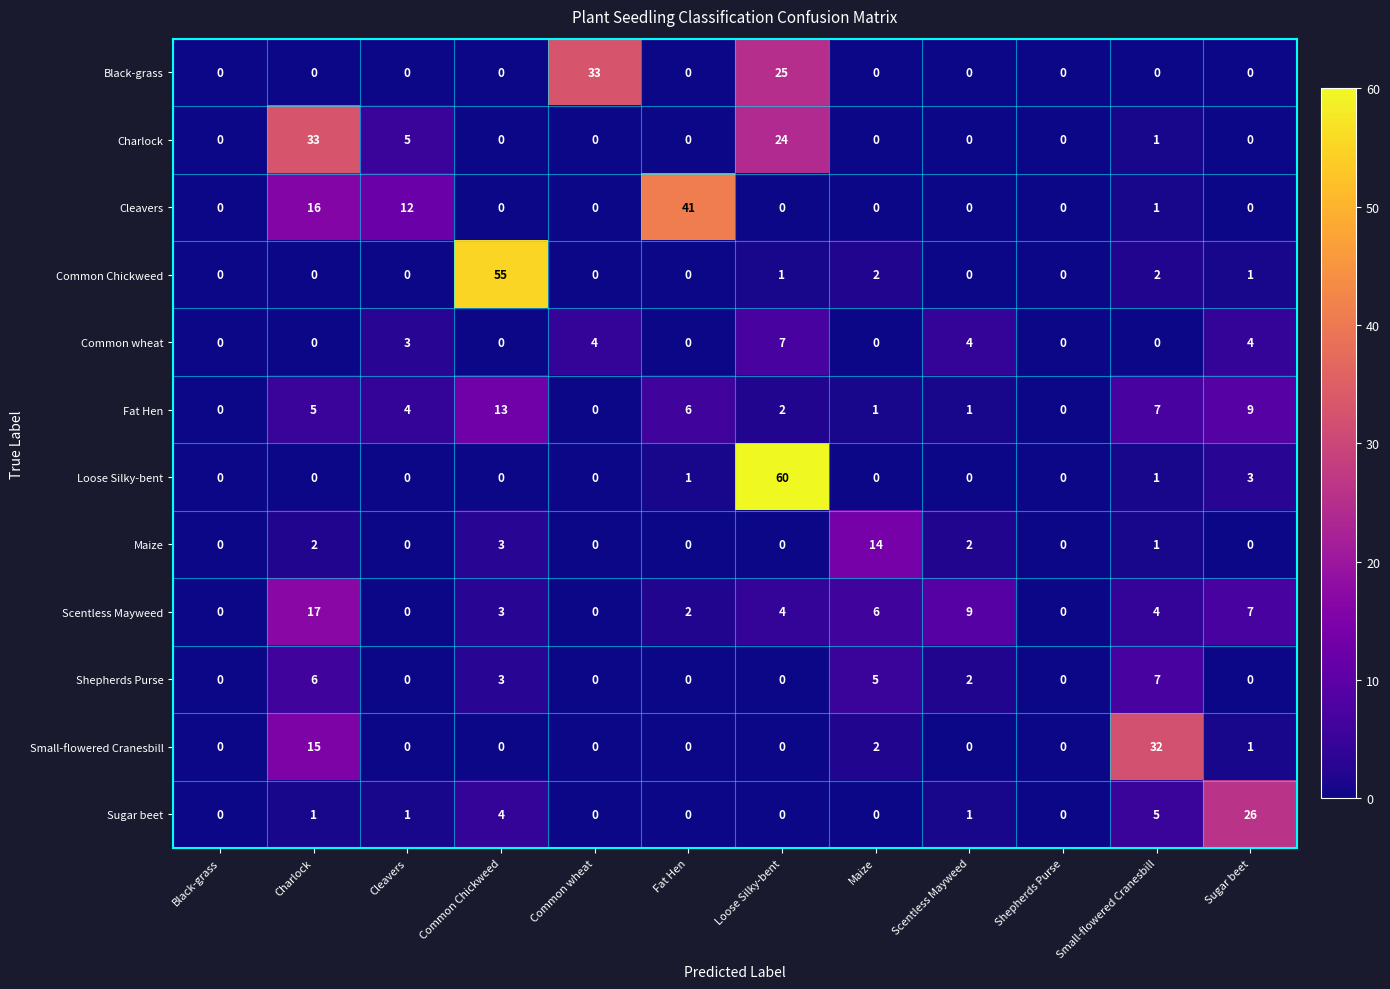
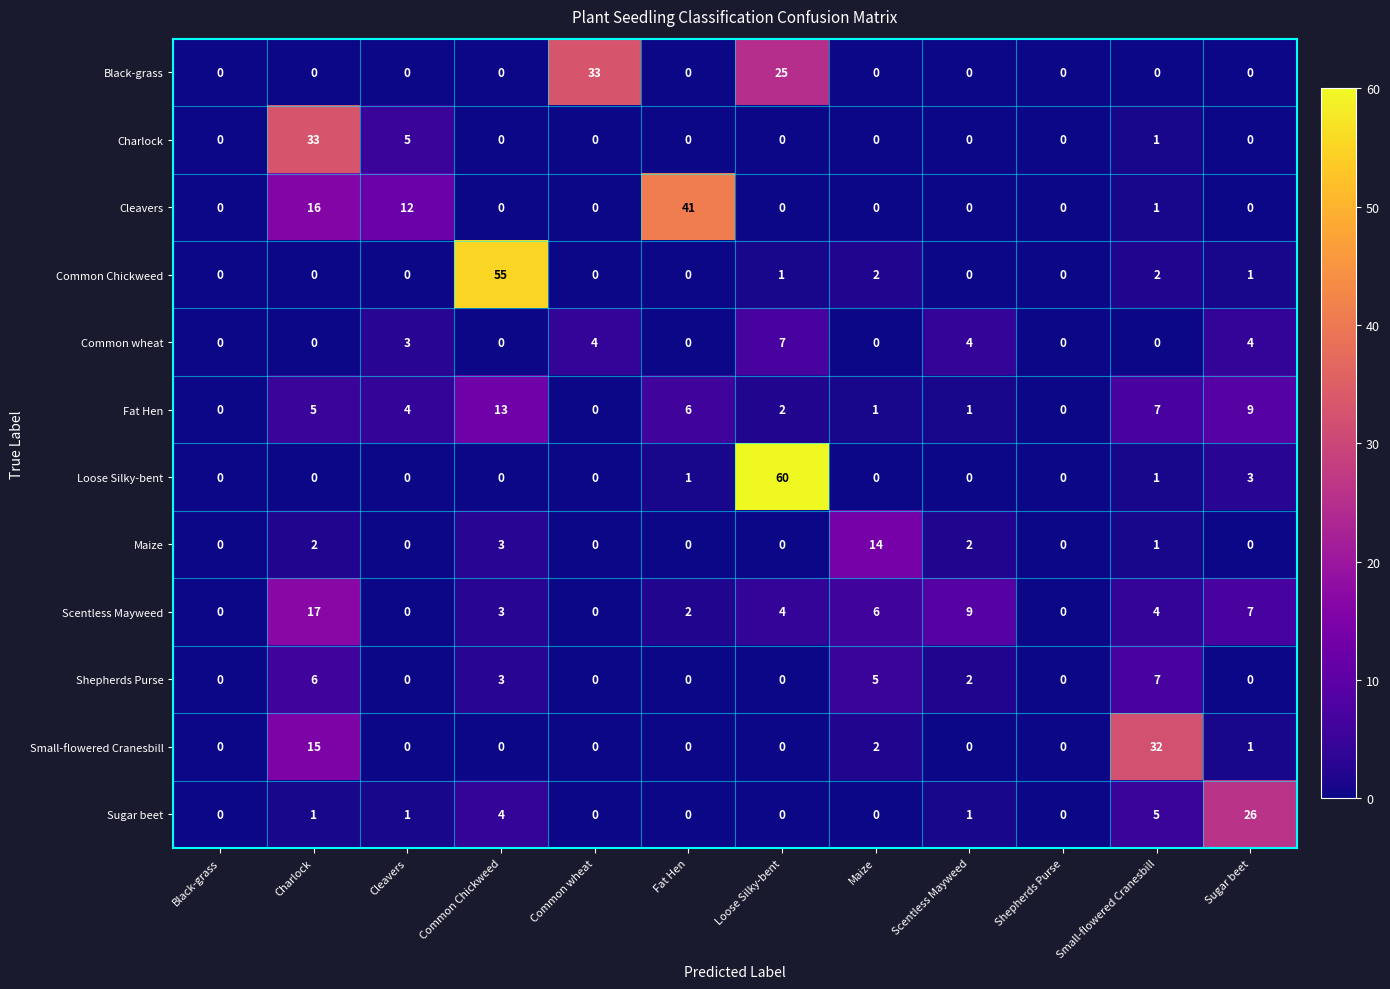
Charlock, Loose Silky-bent: 24 -> 0
